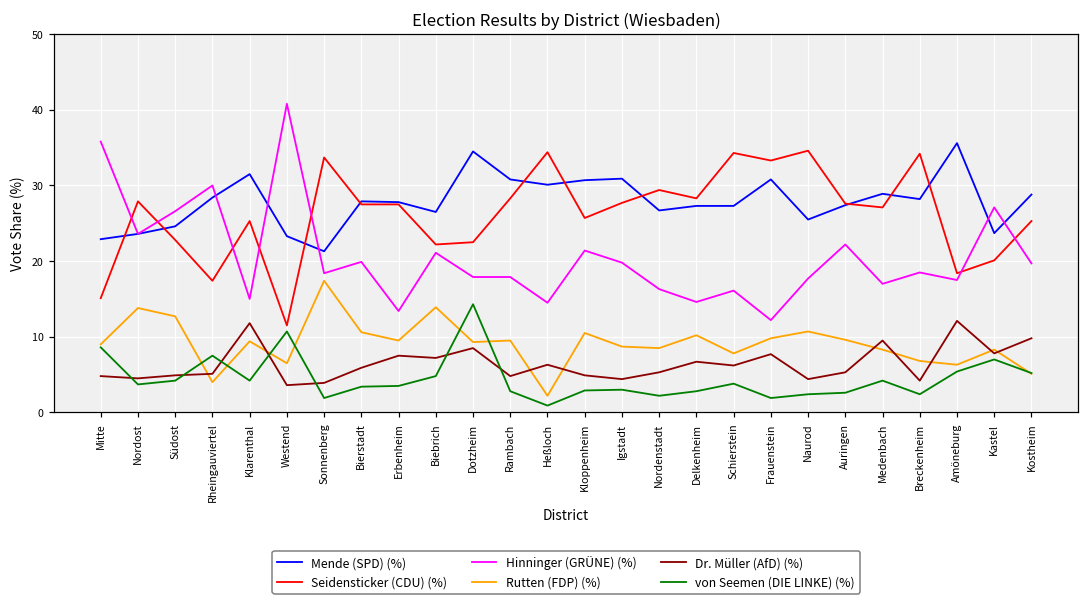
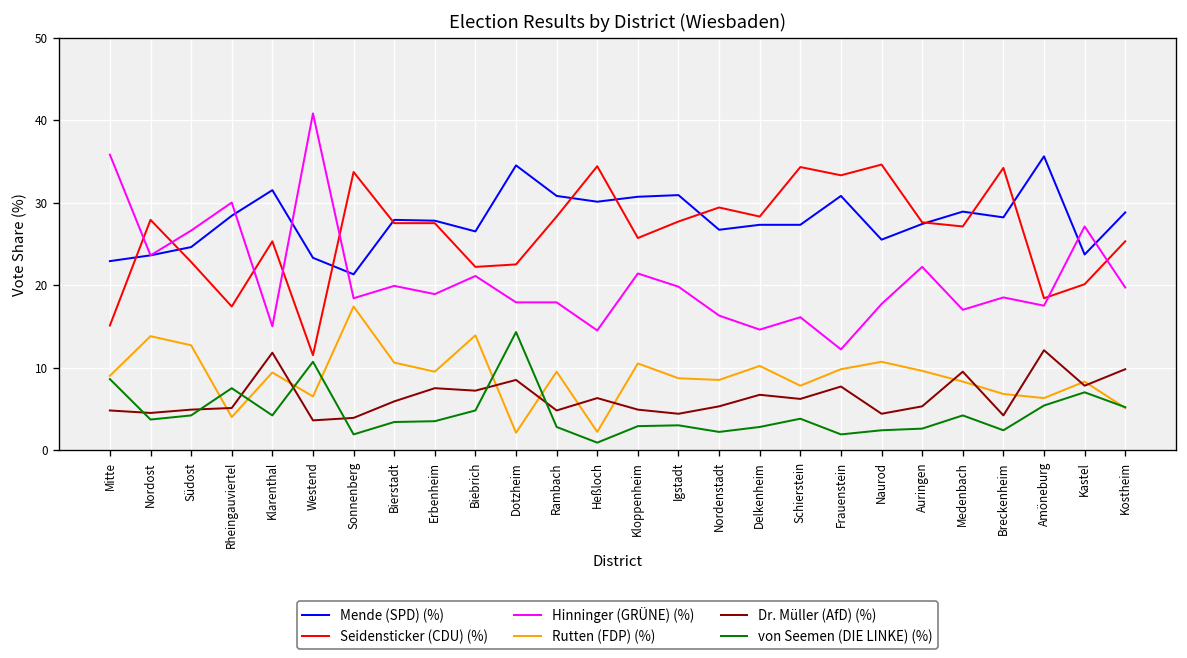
Hinninger (GRÜNE) (%), Erbenheim: 13 -> 19
Rutten (FDP) (%), Dotzheim: 9 -> 2
